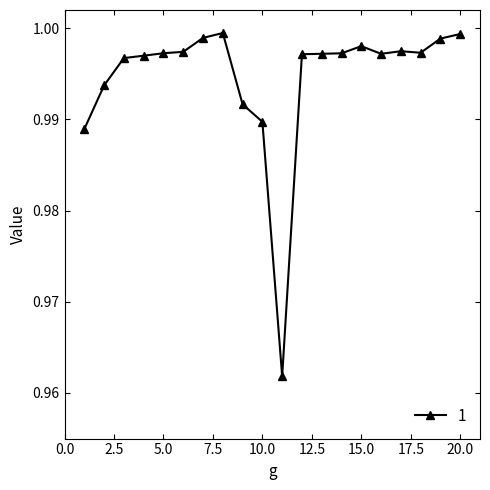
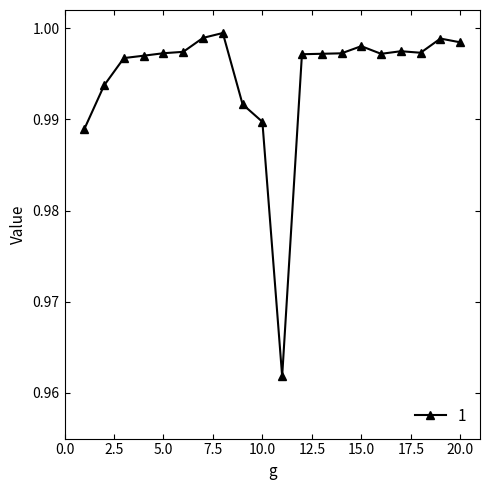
20.0: 0.999 -> 0.998
